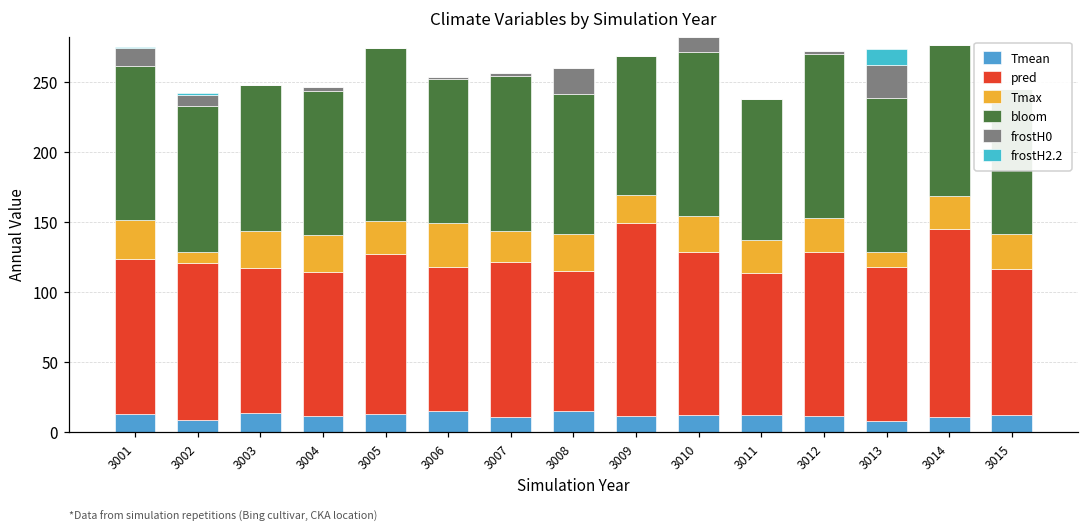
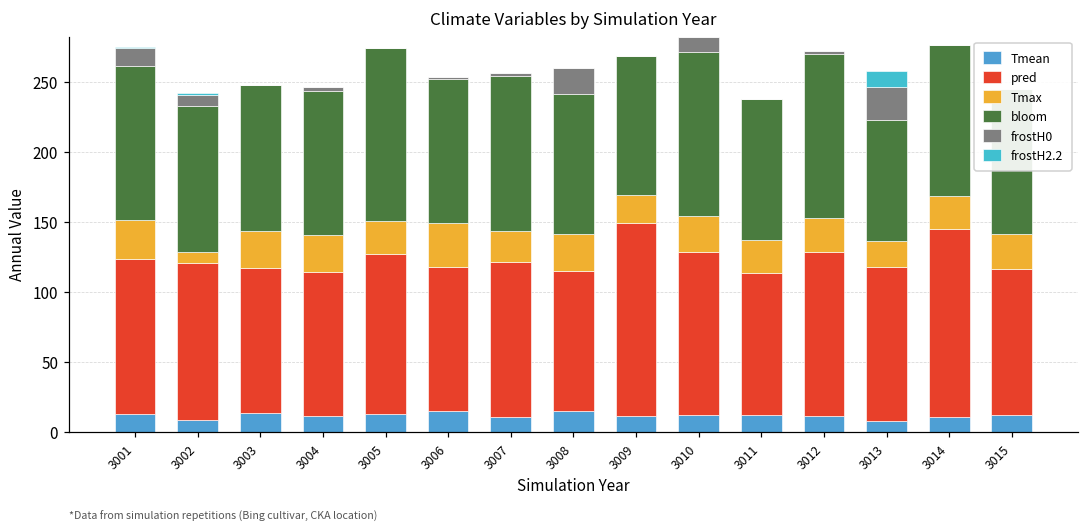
Tmax, 3013: 11 -> 19
bloom, 3013: 110 -> 86
